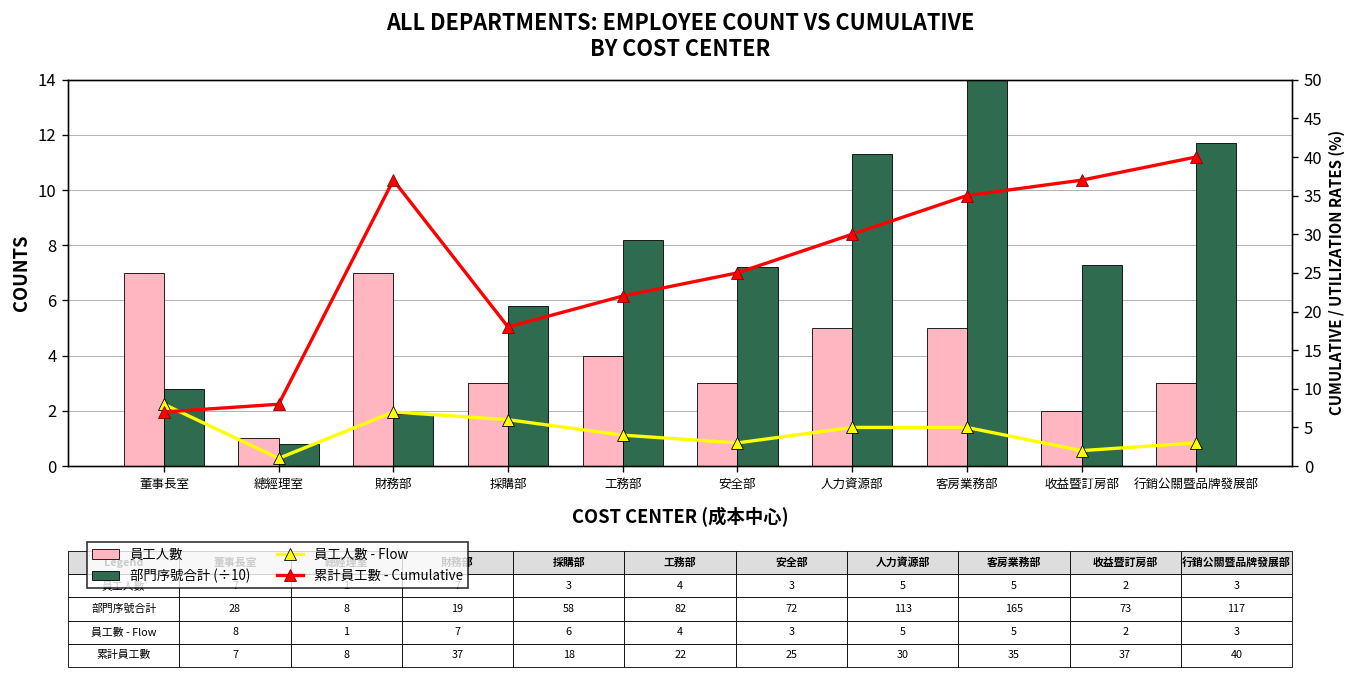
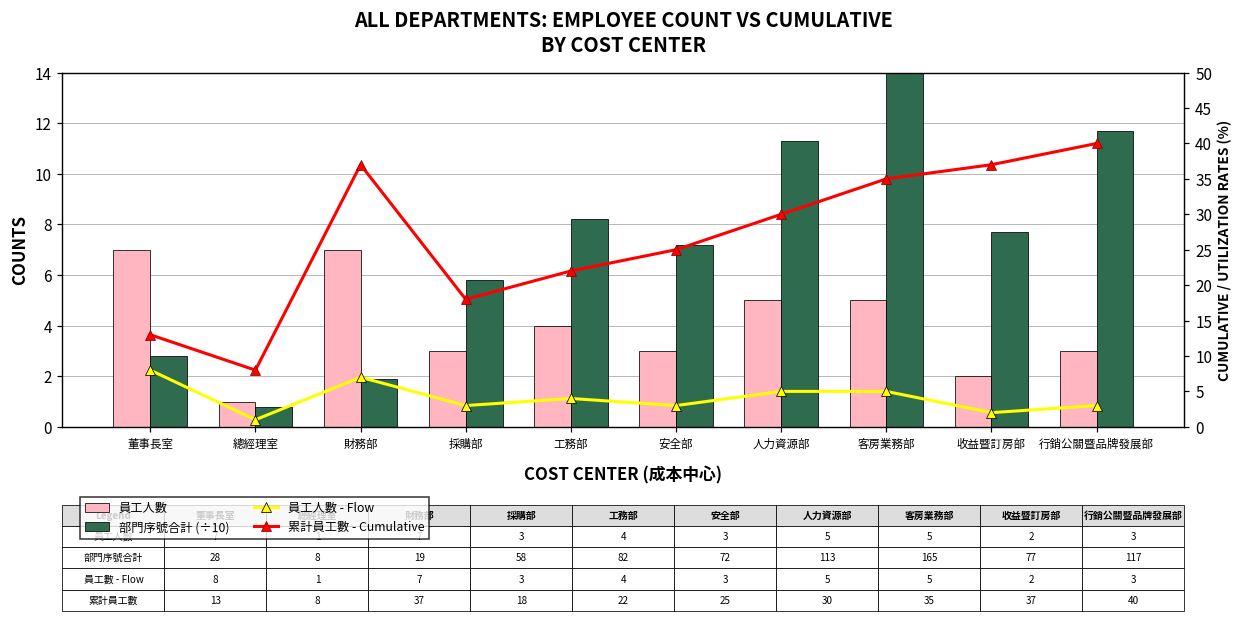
部門序號合計 (÷10), 收益暨訂房部: 73 -> 77
累計員工數 - Cumulative, 董事長室: 7 -> 13
員工人數 - Flow, 採購部: 6 -> 3
